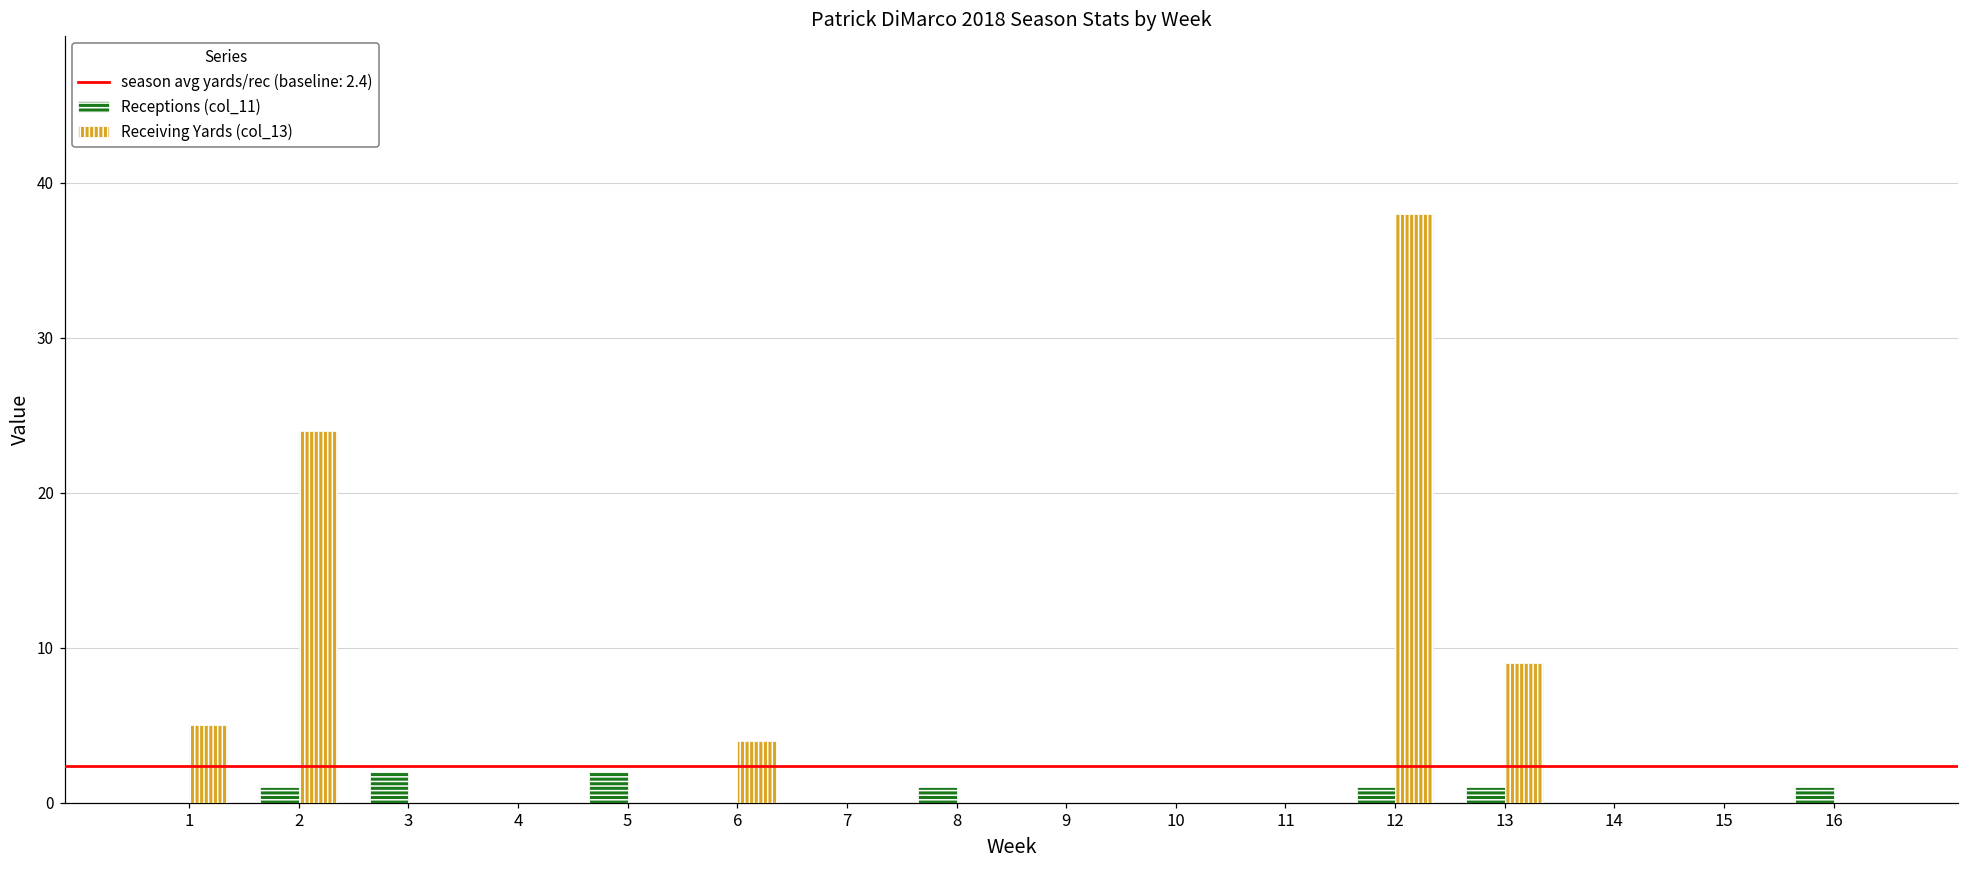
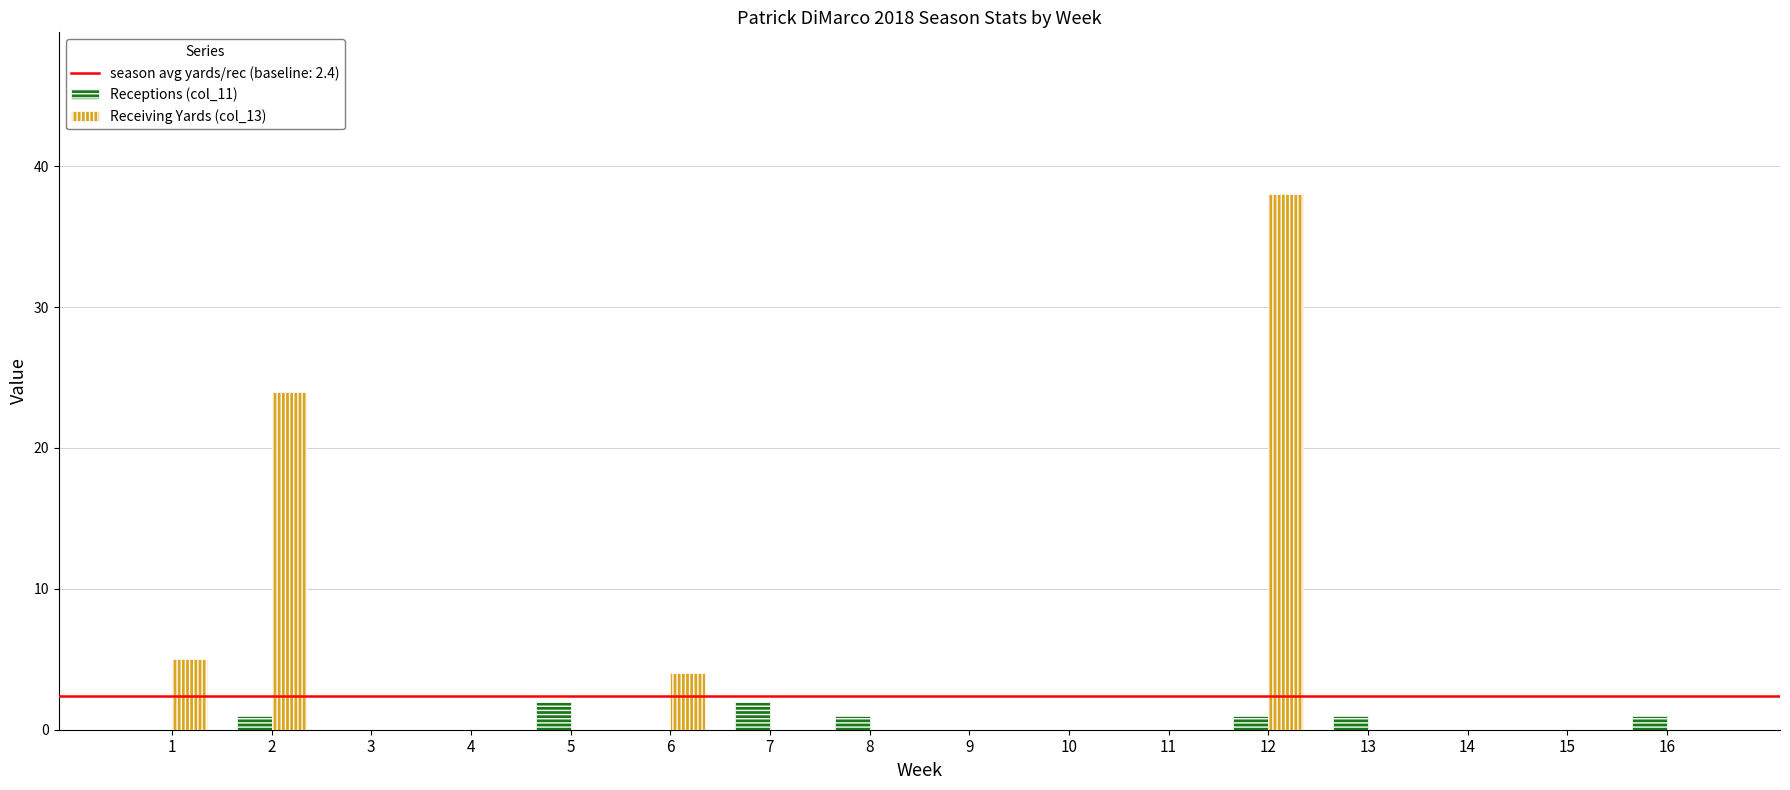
Receptions (col_11), 3: 2 -> 0
Receptions (col_11), 7: 0 -> 2
Receiving Yards (col_13), 13: 9 -> 0
